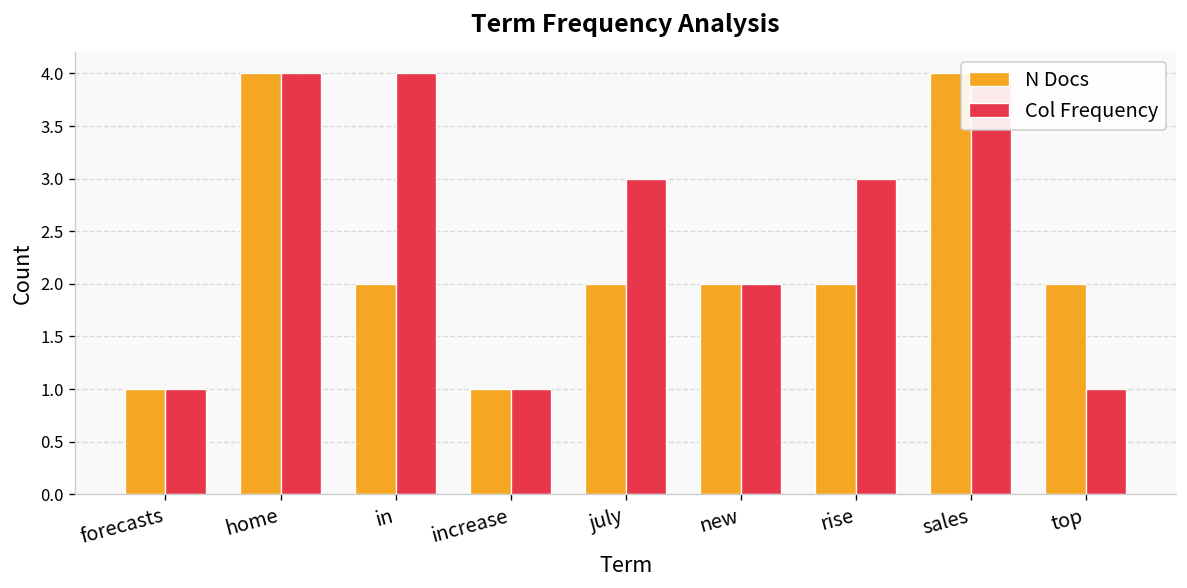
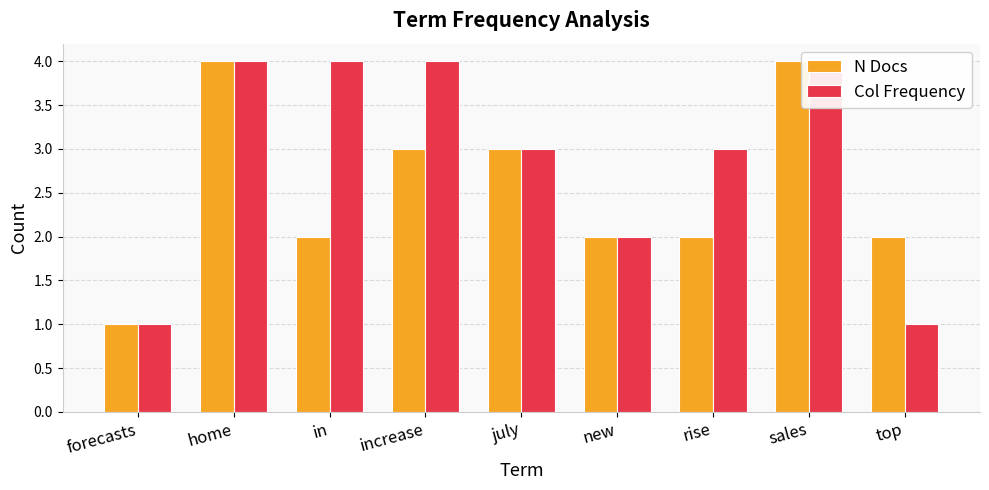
N Docs, increase: 1 -> 3
Col Frequency, increase: 1 -> 4
N Docs, july: 2 -> 3
